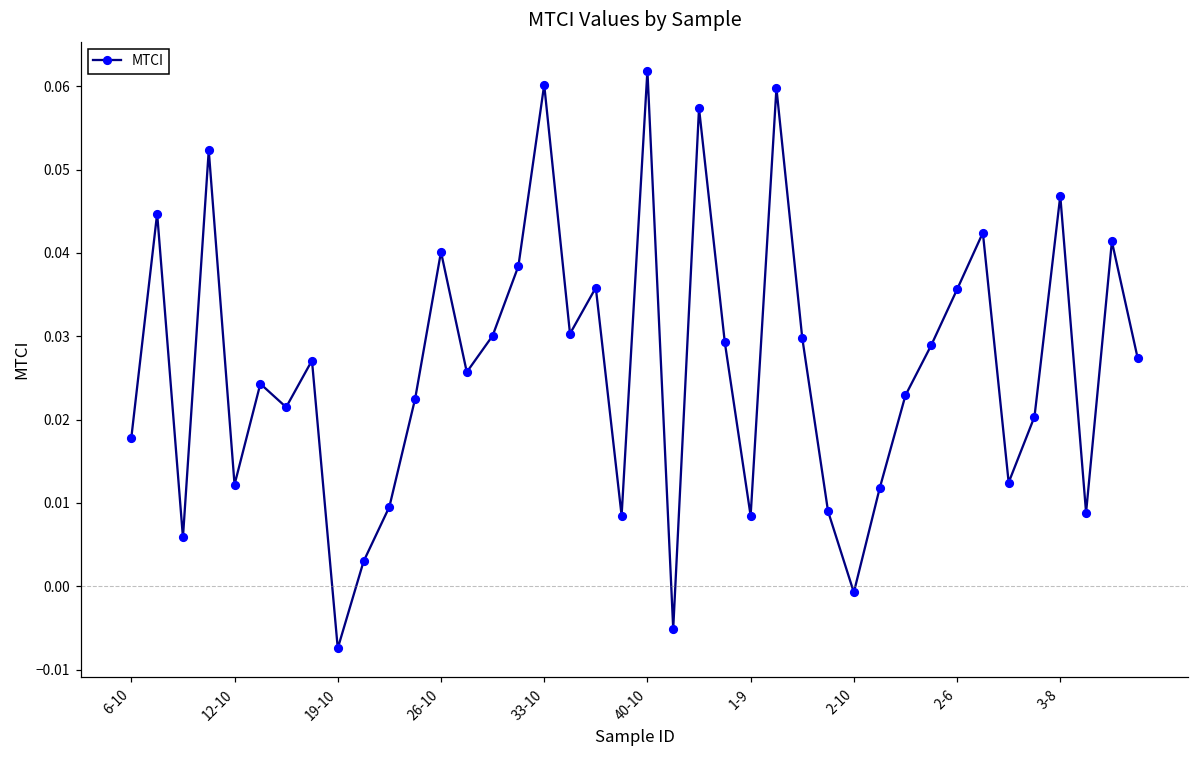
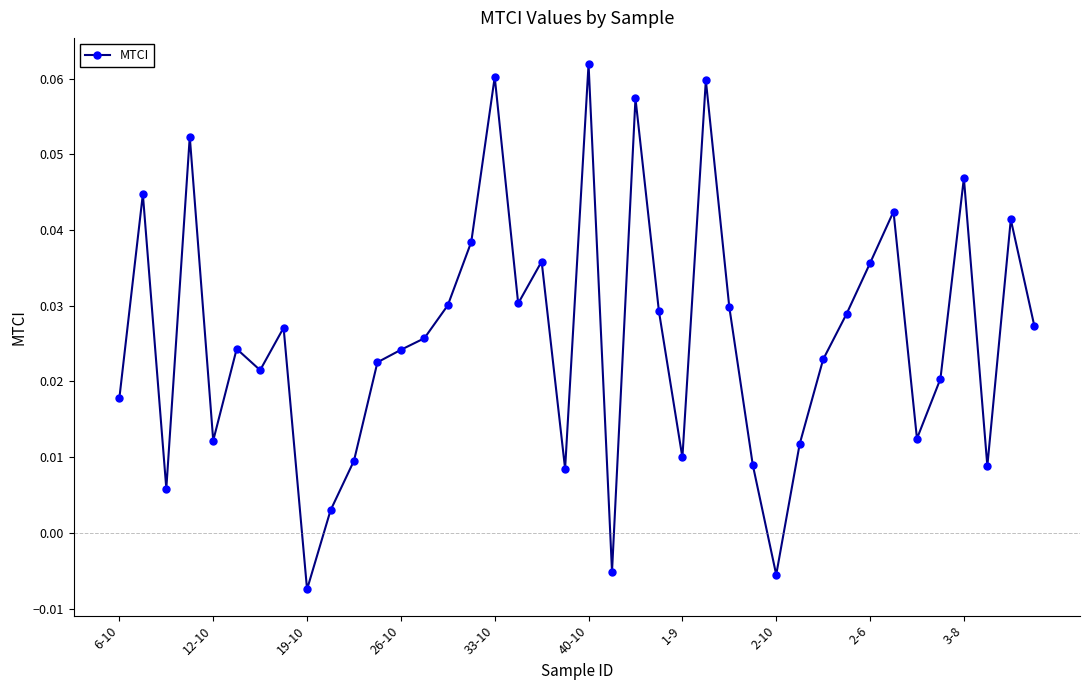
26-10: 0.040 -> 0.024
1-9: 0.008 -> 0.010
2-10: -0.001 -> -0.006
